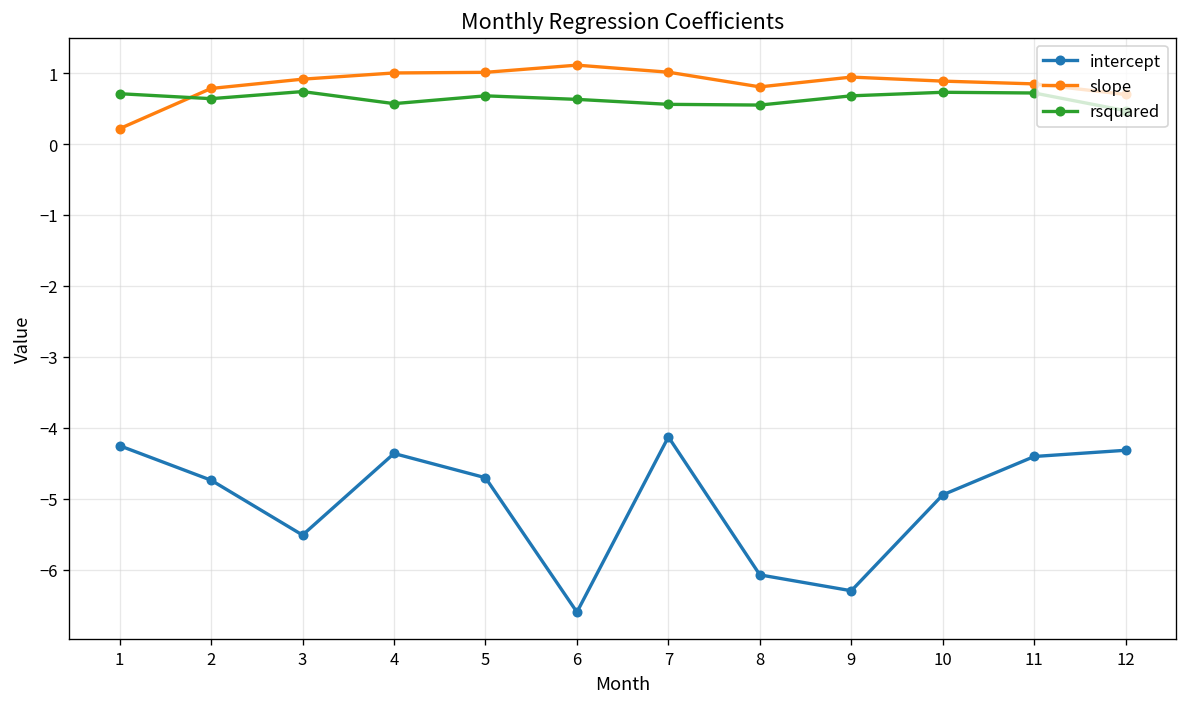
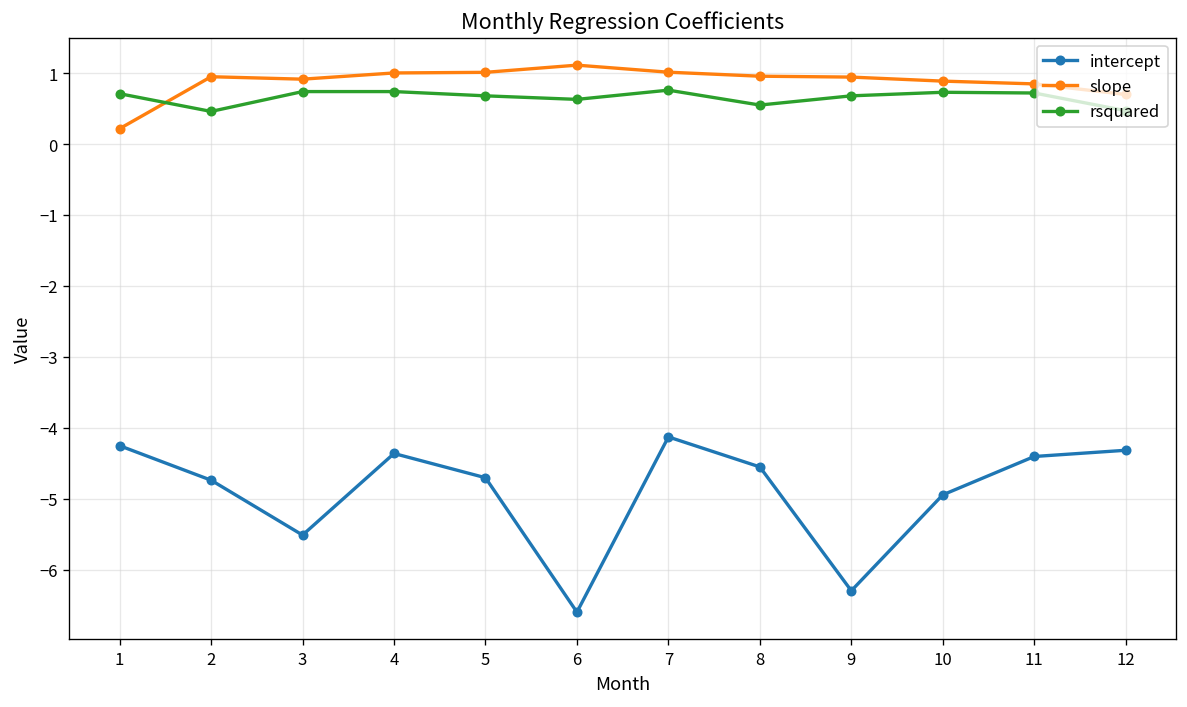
slope, 2: 0.8 -> 0.9
rsquared, 2: 0.6 -> 0.5
rsquared, 4: 0.6 -> 0.7
rsquared, 7: 0.6 -> 0.8
intercept, 8: -6.1 -> -4.6
slope, 8: 0.8 -> 1.0
